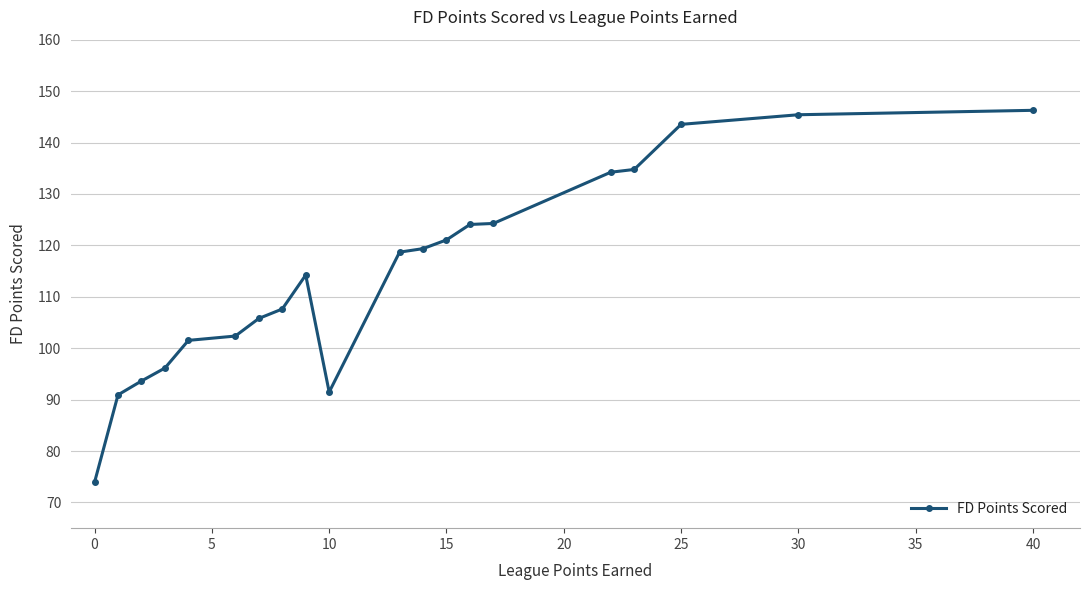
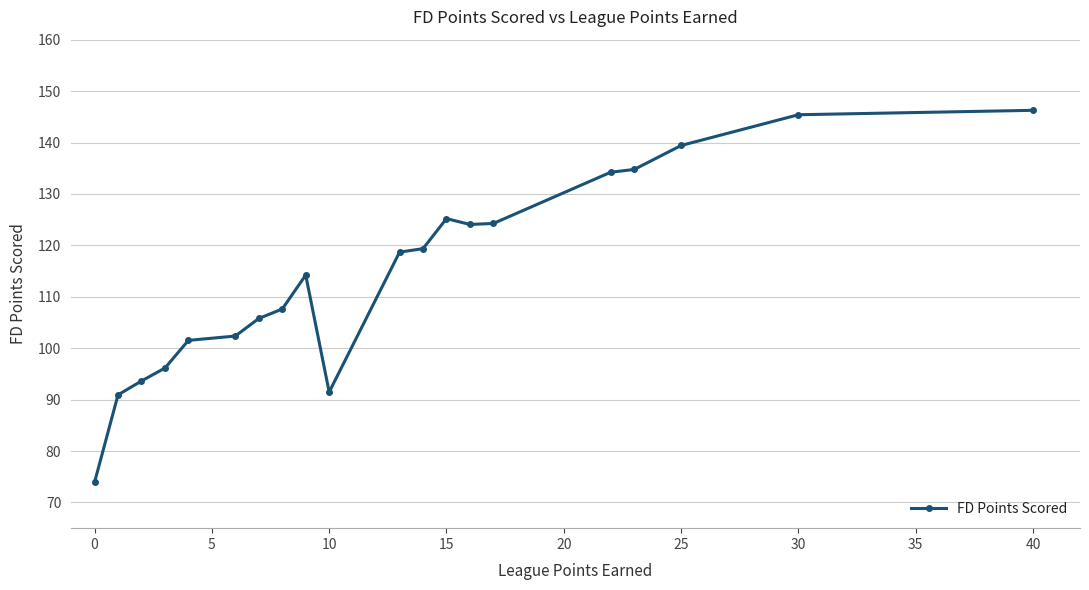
15: 121 -> 125
25: 144 -> 139
